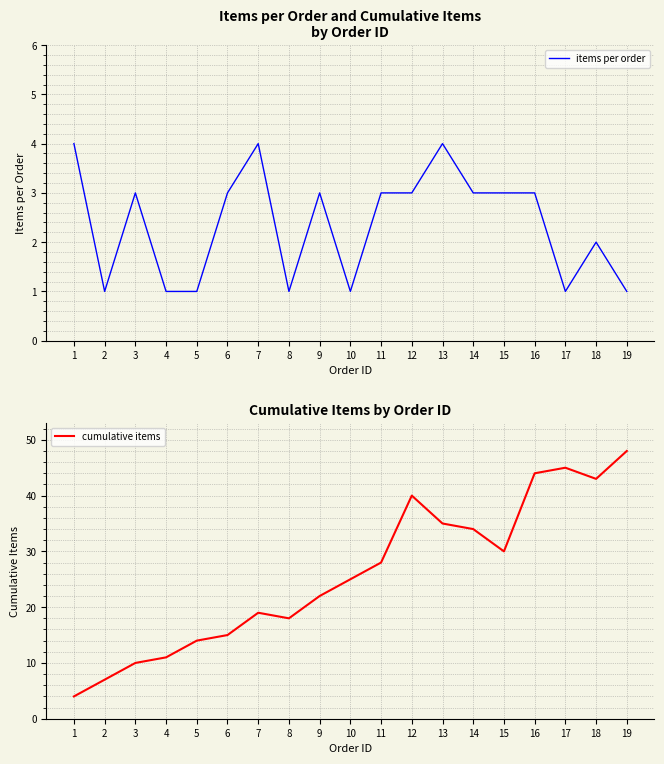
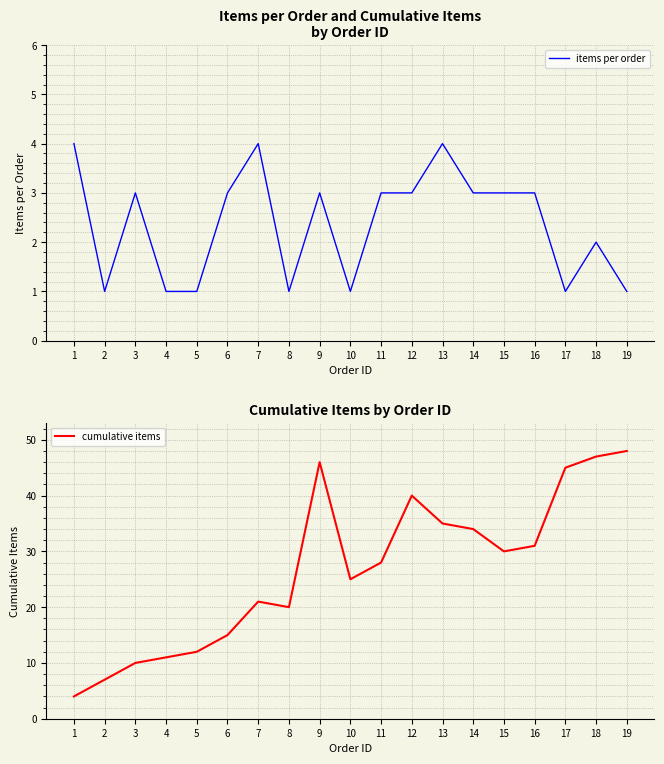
Cumulative Items by Order ID, 5: 14 -> 12
Cumulative Items by Order ID, 7: 19 -> 21
Cumulative Items by Order ID, 8: 18 -> 20
Cumulative Items by Order ID, 9: 22 -> 46
Cumulative Items by Order ID, 16: 44 -> 31
Cumulative Items by Order ID, 18: 43 -> 47
